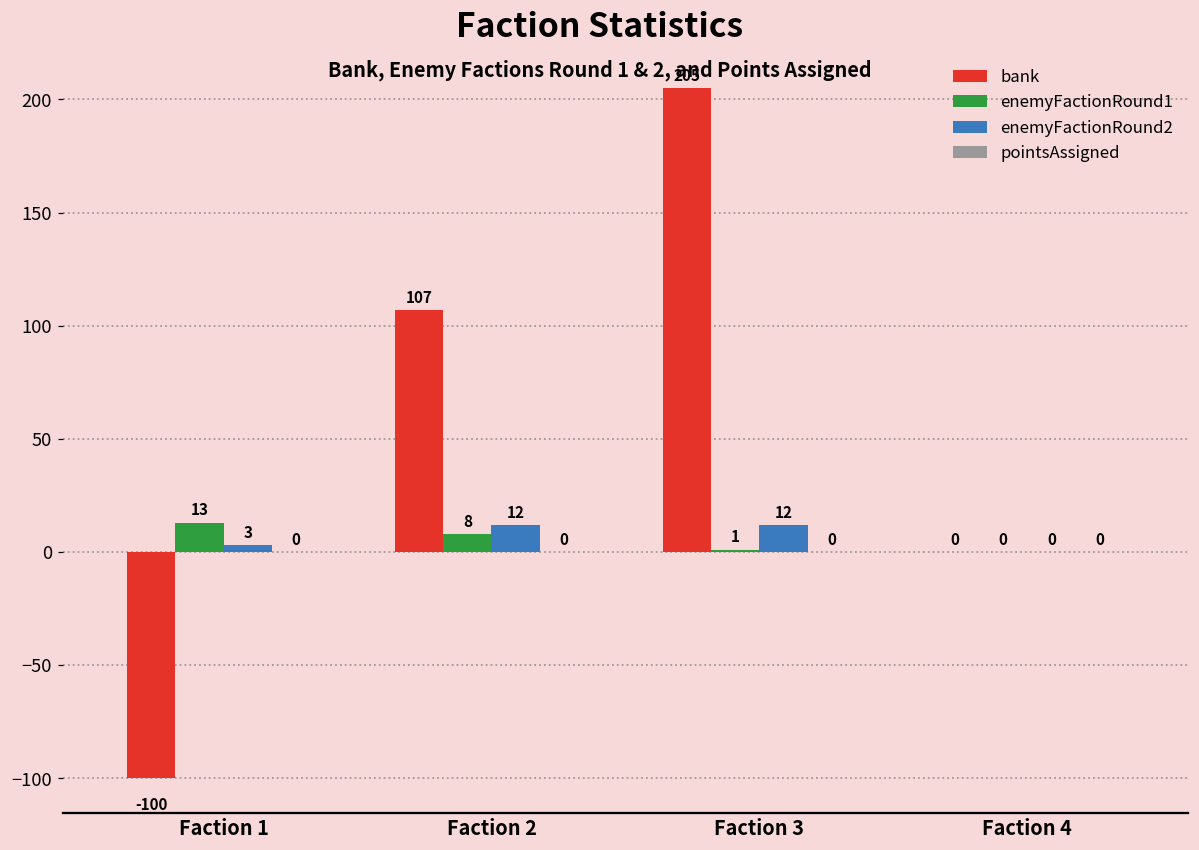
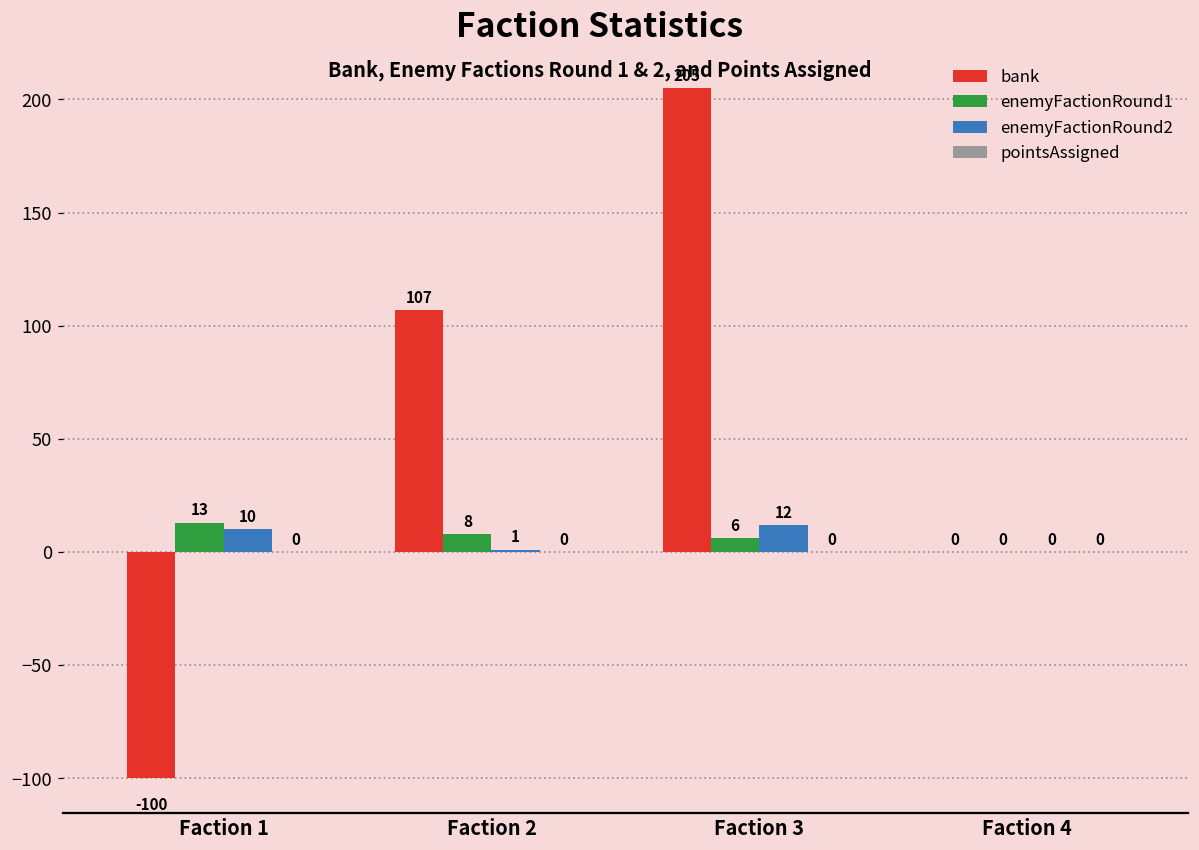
enemyFactionRound2, Faction 1: 3 -> 10
enemyFactionRound2, Faction 2: 12 -> 1
enemyFactionRound1, Faction 3: 1 -> 6
